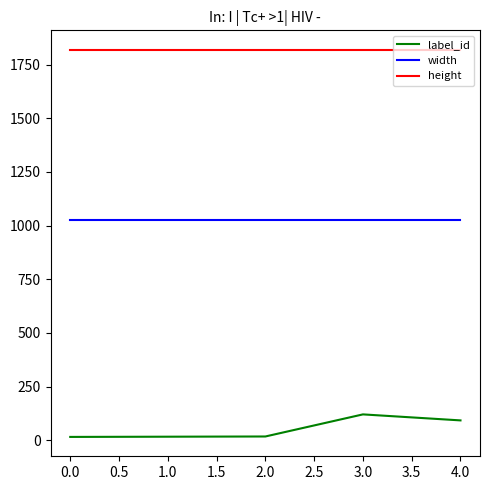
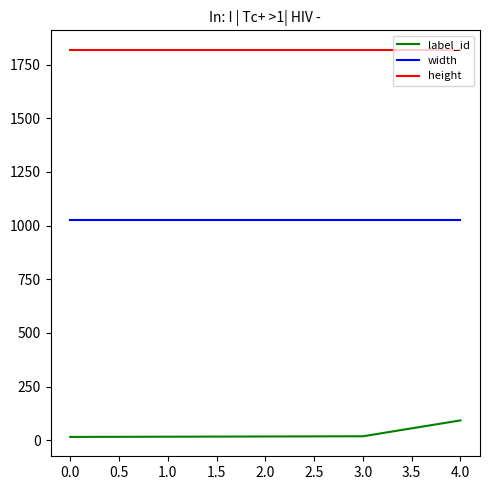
label_id, 3.0: 120 -> 20
